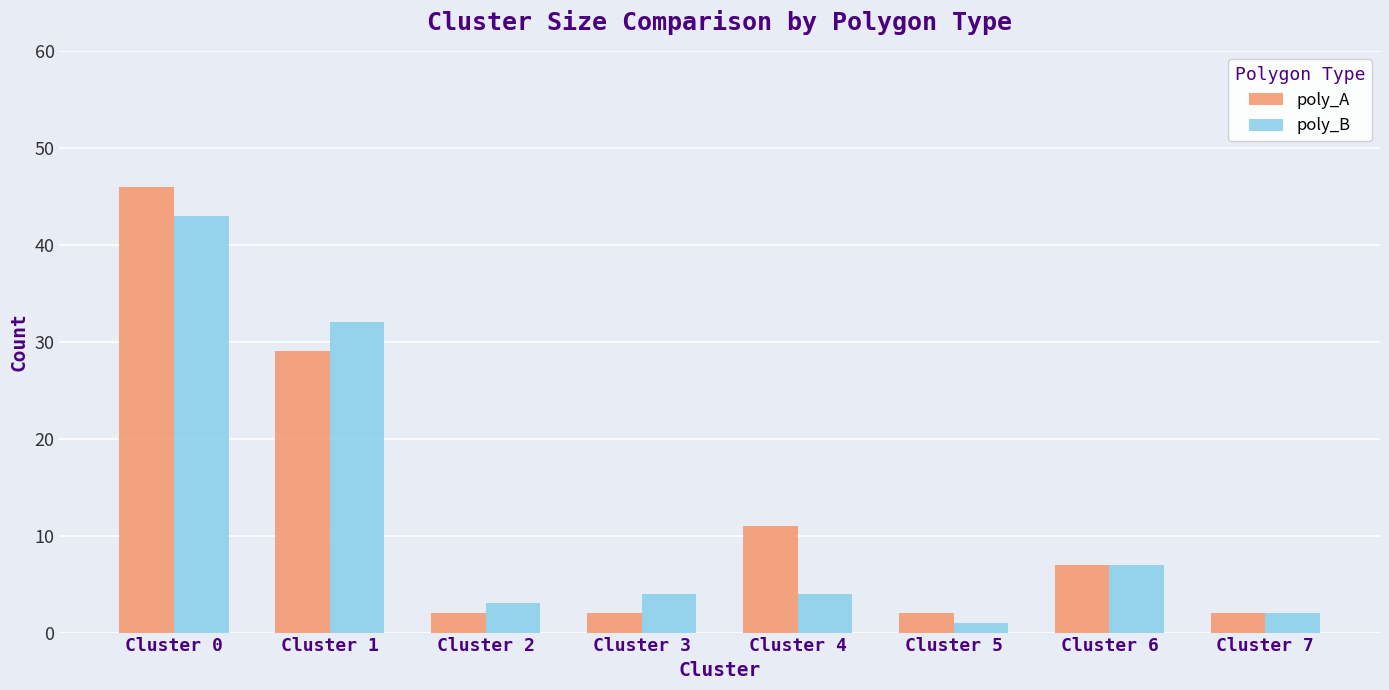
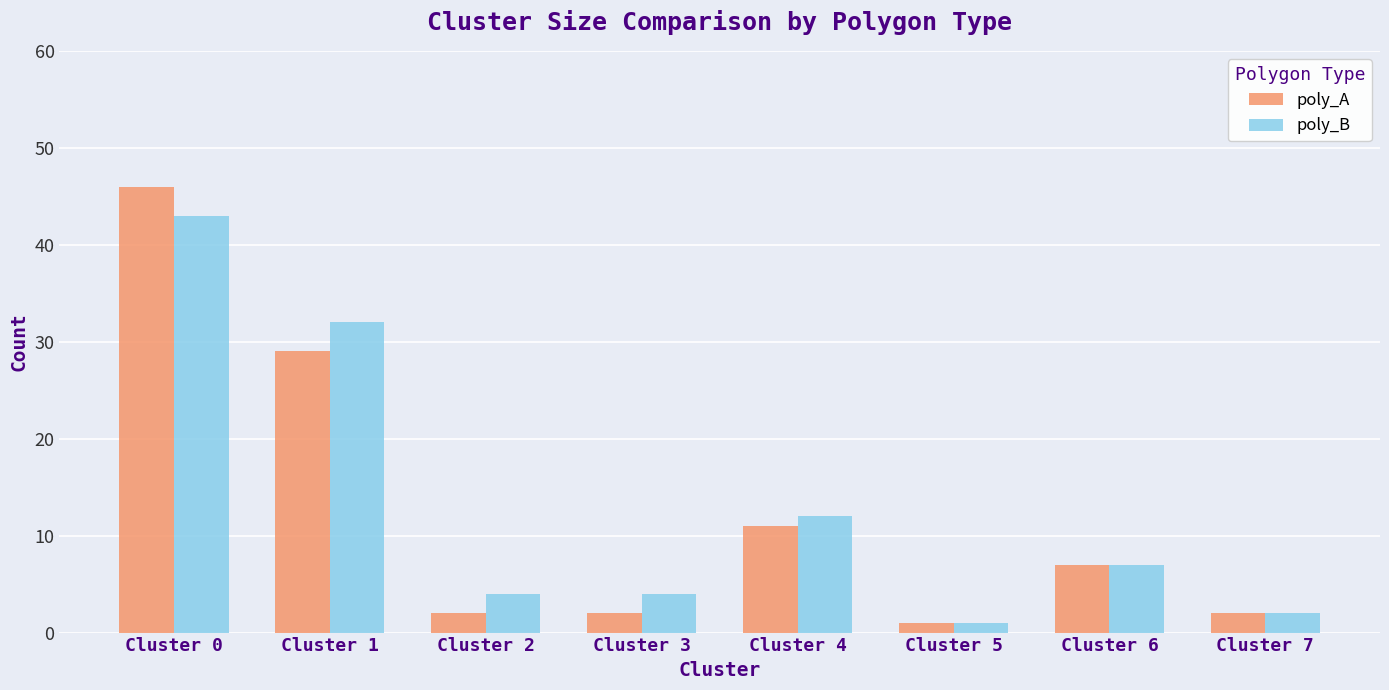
poly_B, Cluster 2: 3 -> 4
poly_B, Cluster 4: 4 -> 12
poly_A, Cluster 5: 2 -> 1
